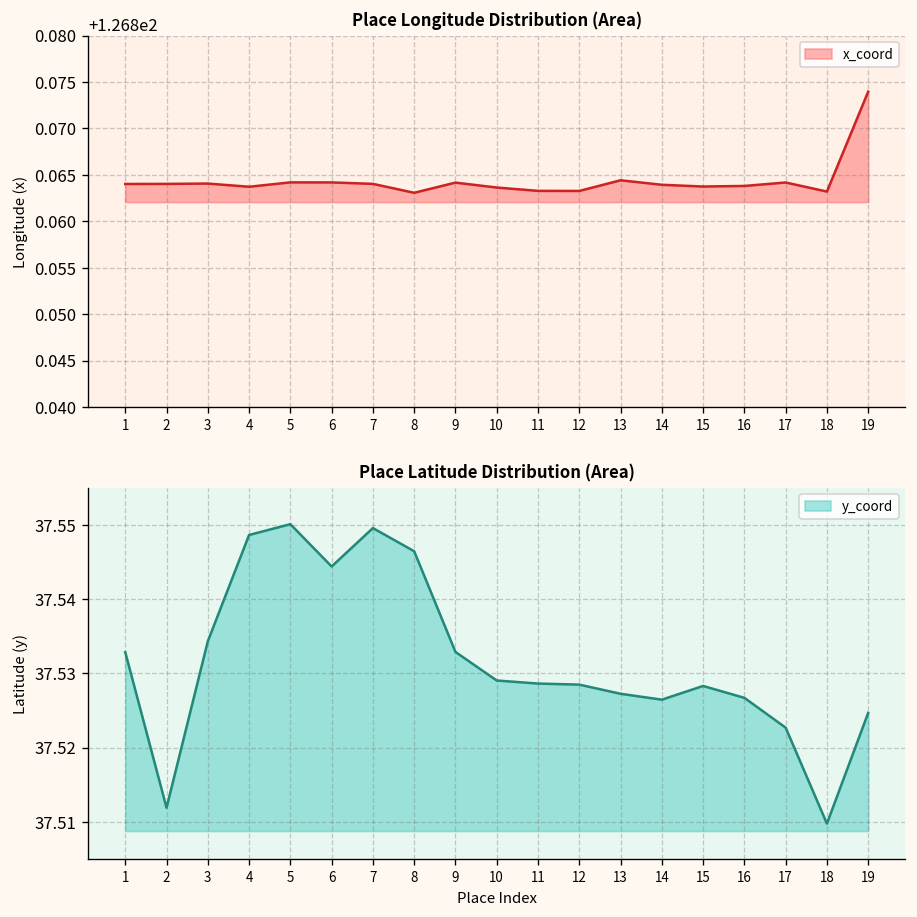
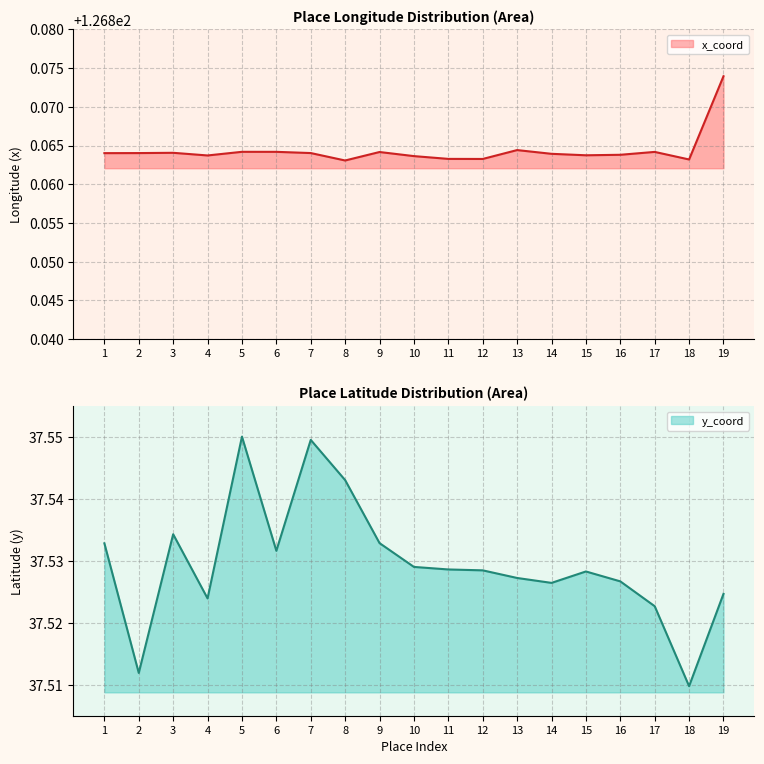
Place Latitude Distribution (Area), 4: 37.549 -> 37.524
Place Latitude Distribution (Area), 6: 37.544 -> 37.532
Place Latitude Distribution (Area), 8: 37.546 -> 37.543
